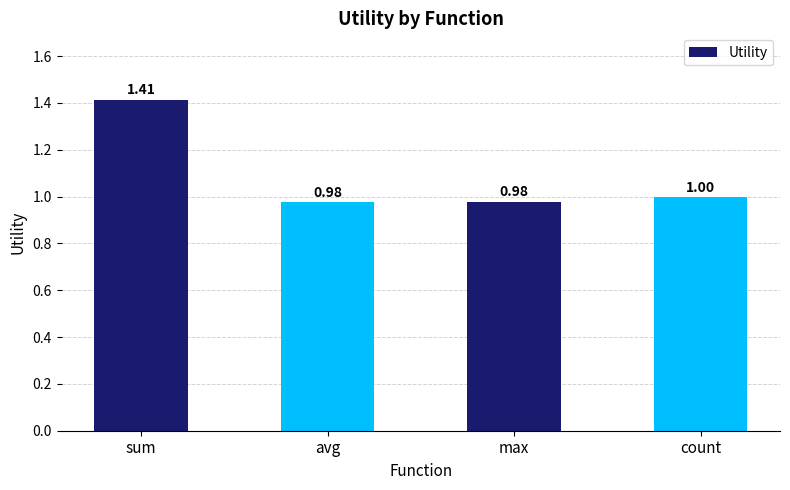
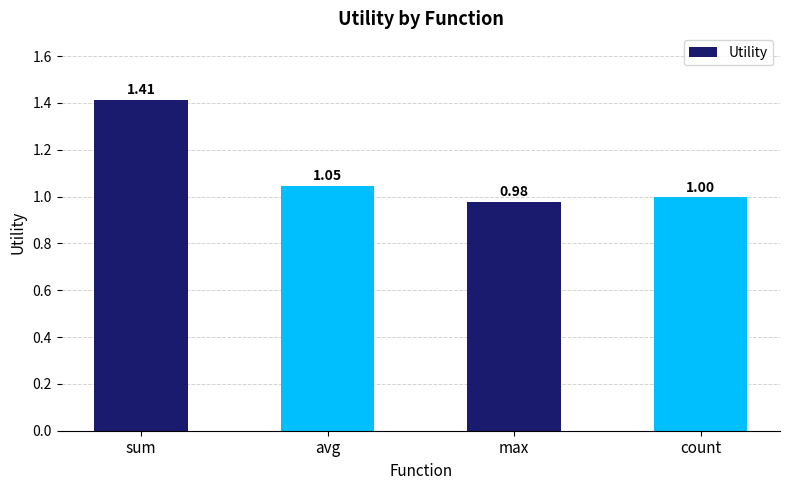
avg: 0.98 -> 1.05
